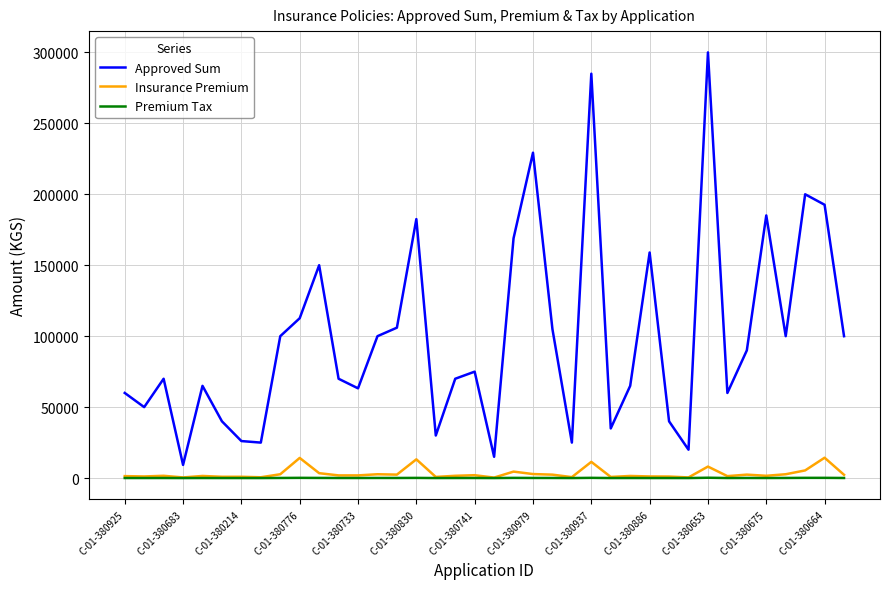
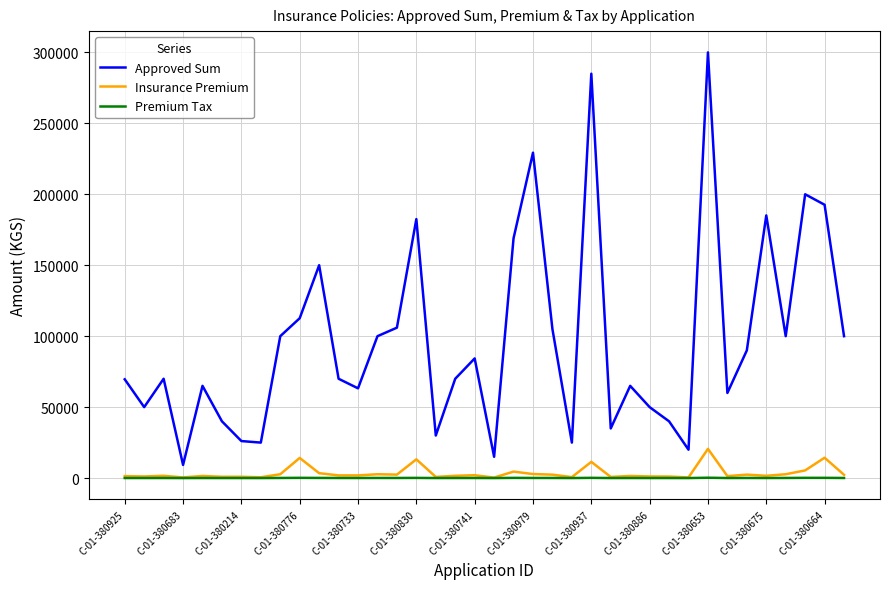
Approved Sum, C-01-380925: 60000 -> 70000
Approved Sum, C-01-380741: 75000 -> 84000
Approved Sum, C-01-380886: 159000 -> 50000
Insurance Premium, C-01-380653: 8000 -> 21000
